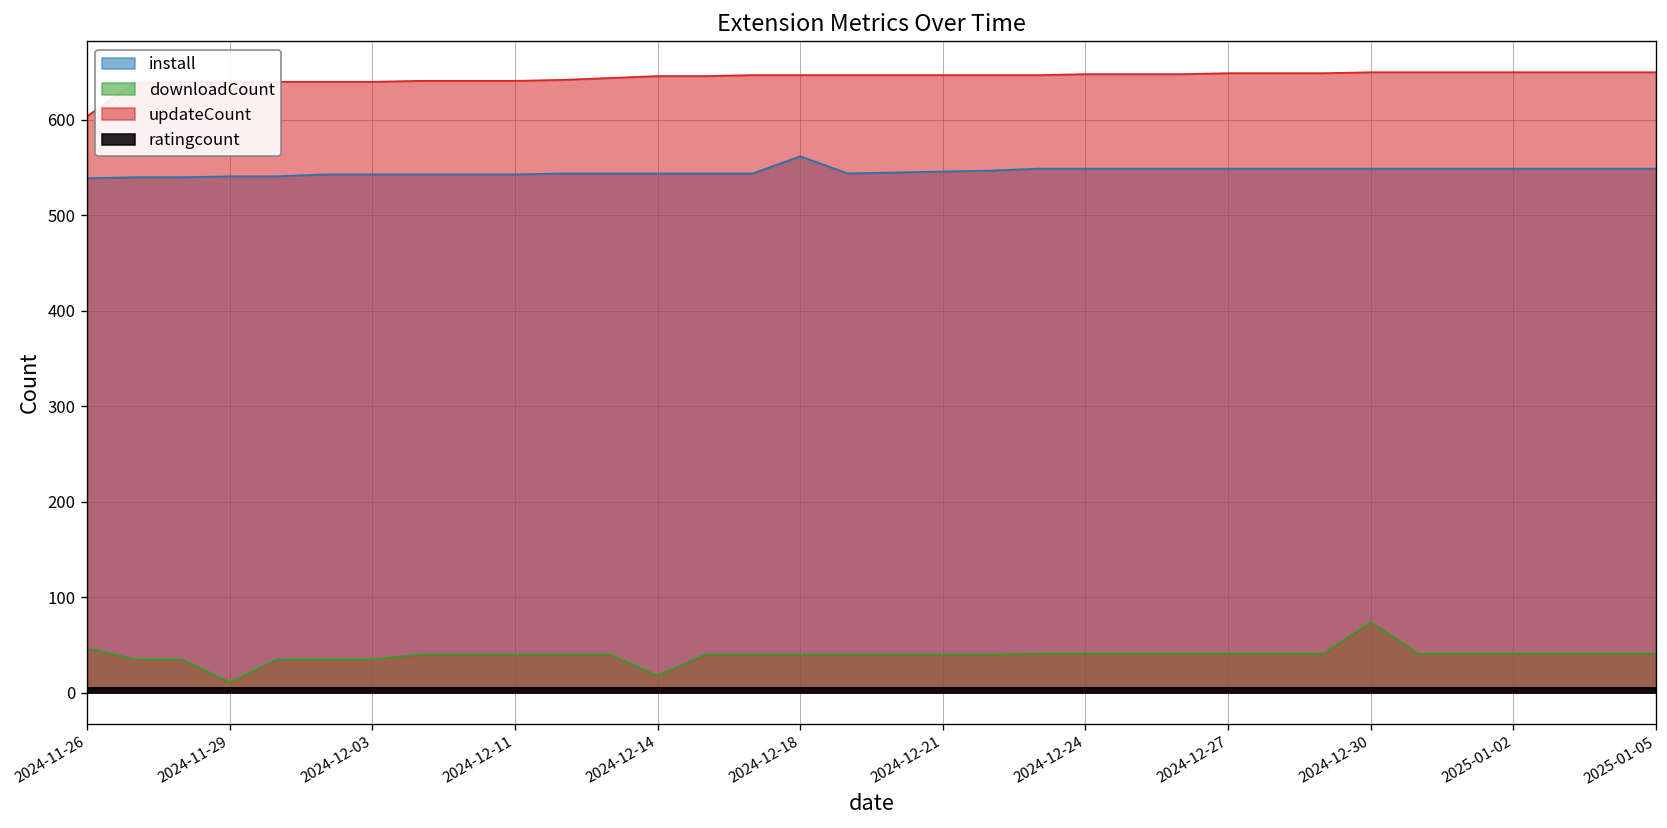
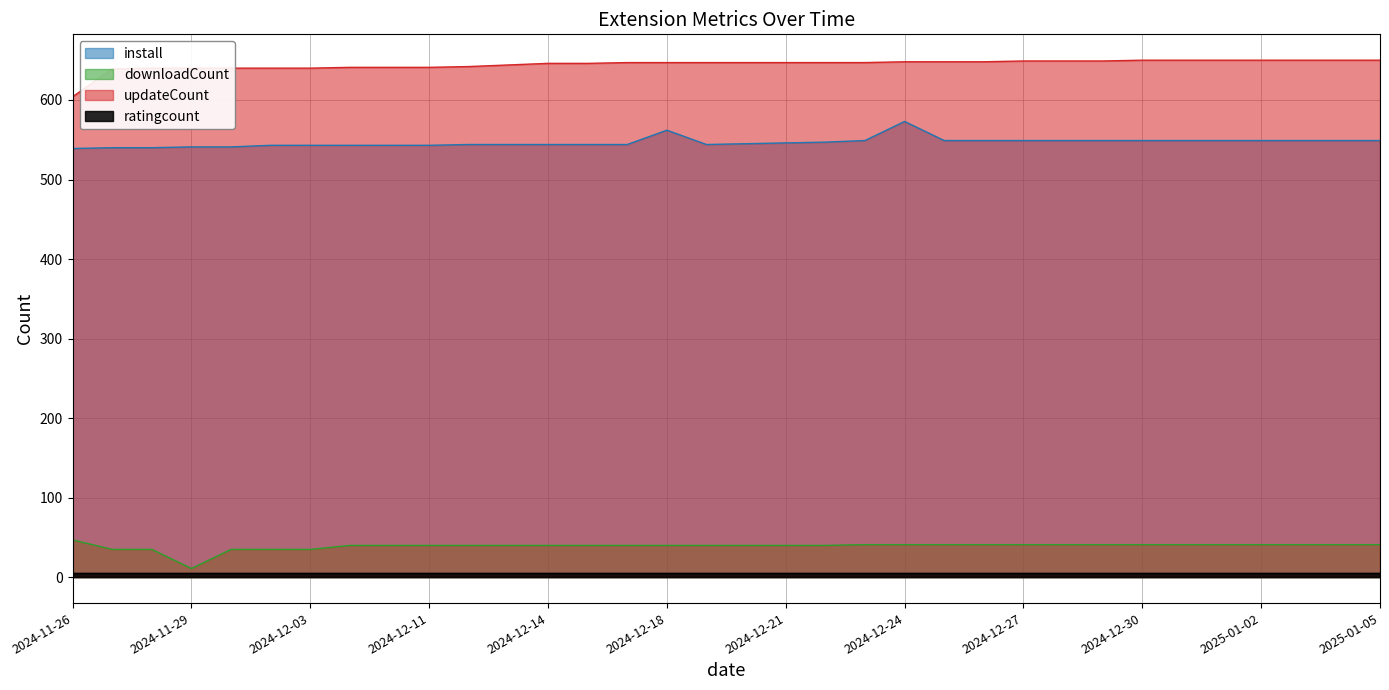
downloadCount, 2024-12-14: 20 -> 40
install, 2024-12-24: 550 -> 570
downloadCount, 2024-12-30: 70 -> 40
